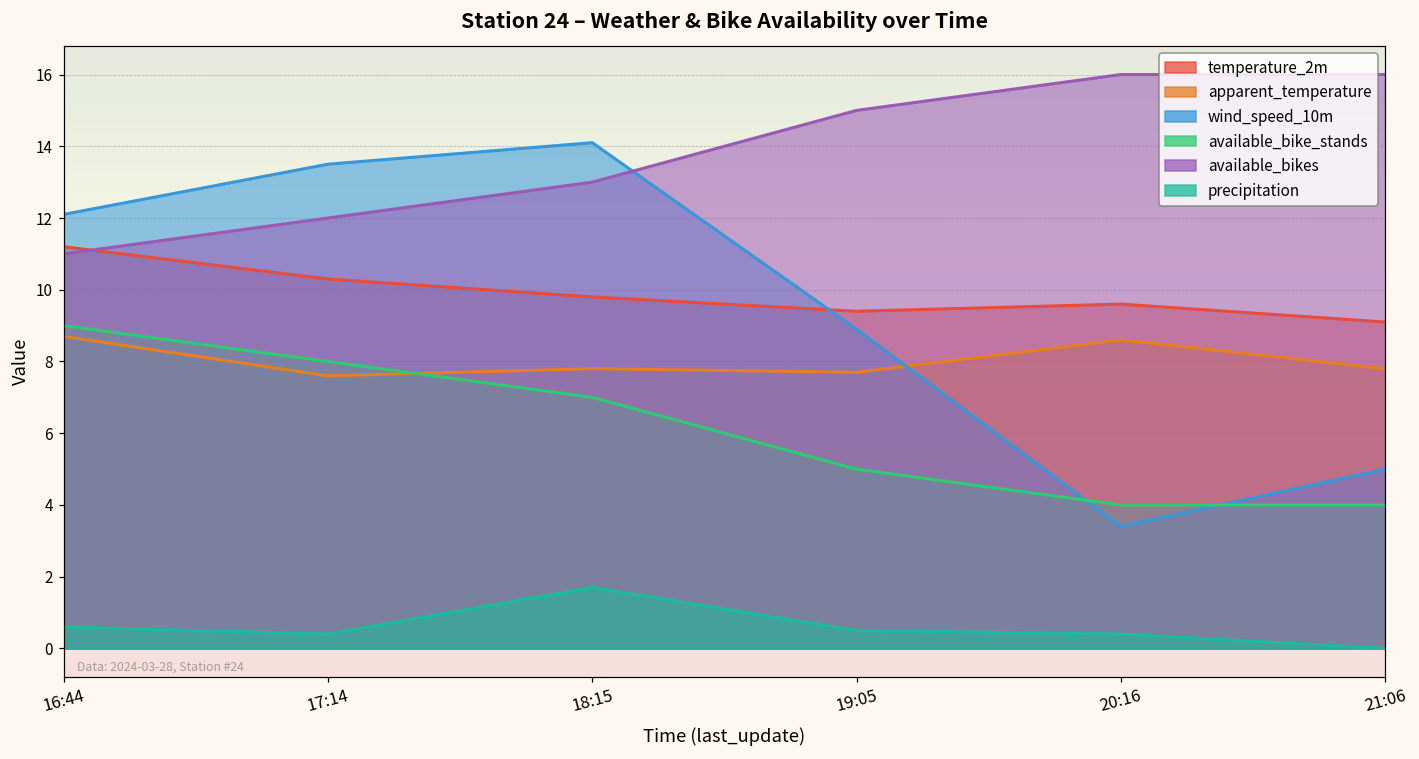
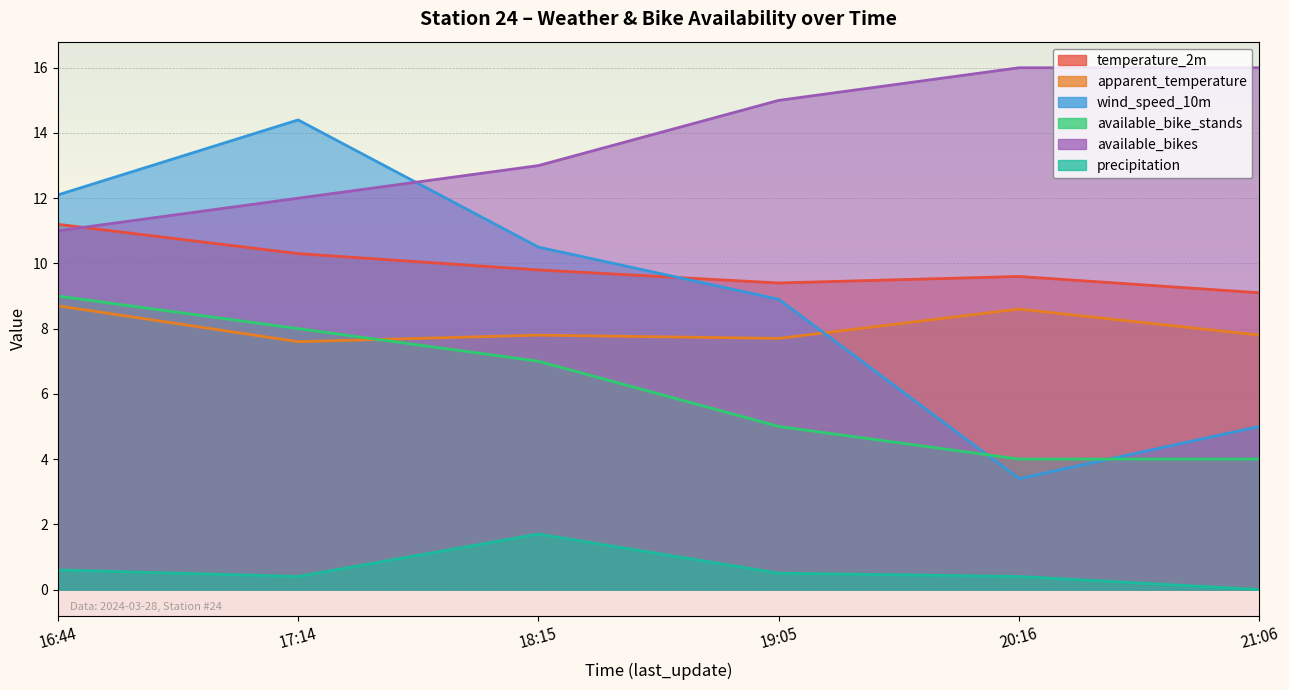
wind_speed_10m, 17:14: 13.5 -> 14.4
wind_speed_10m, 18:15: 14.1 -> 10.5
